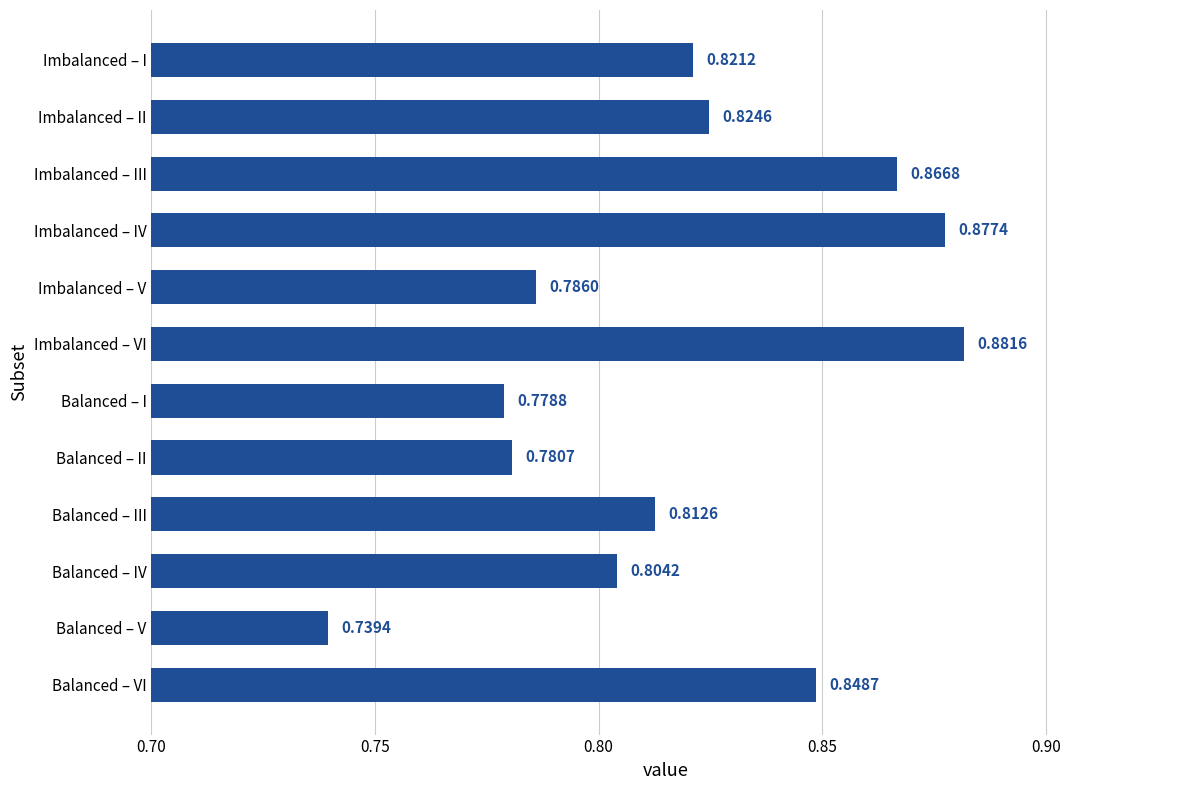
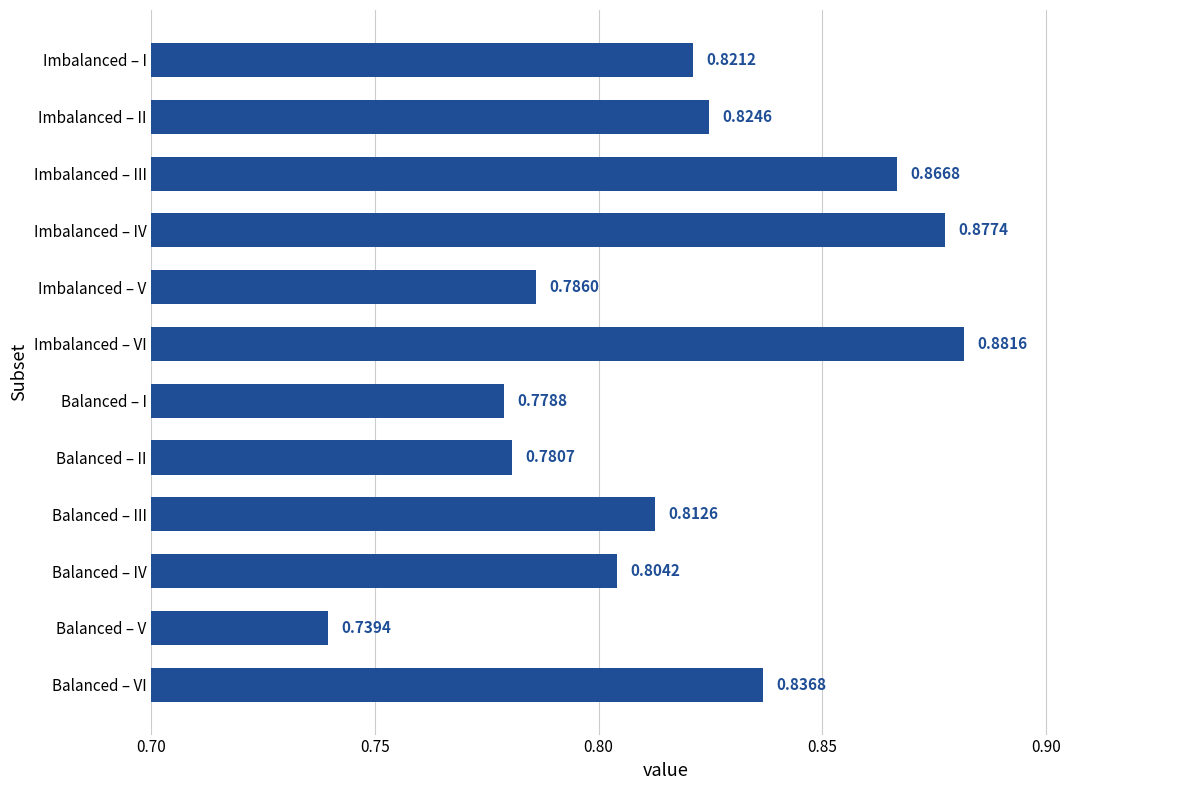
Balanced – VI: 0.8487 -> 0.8368
